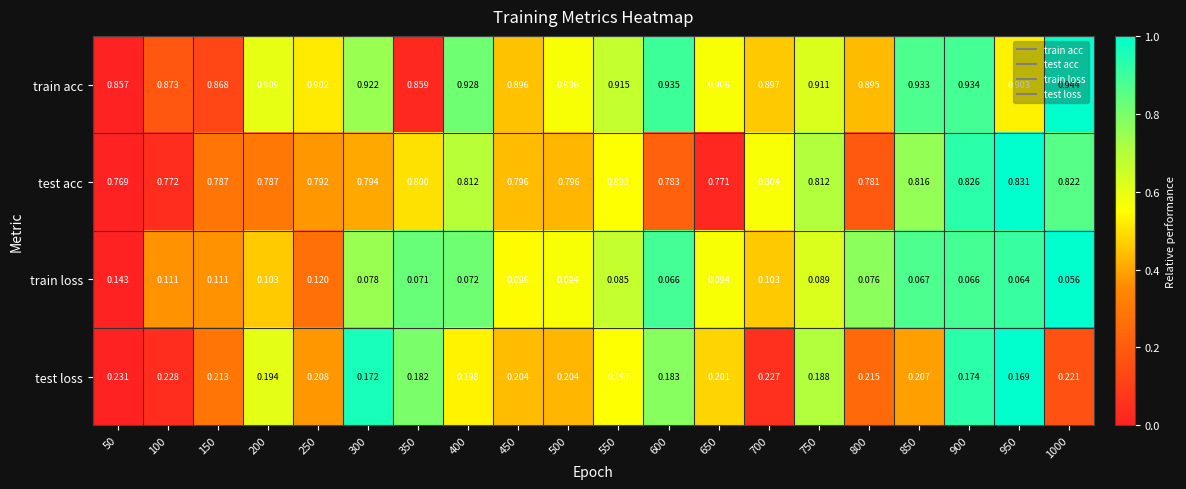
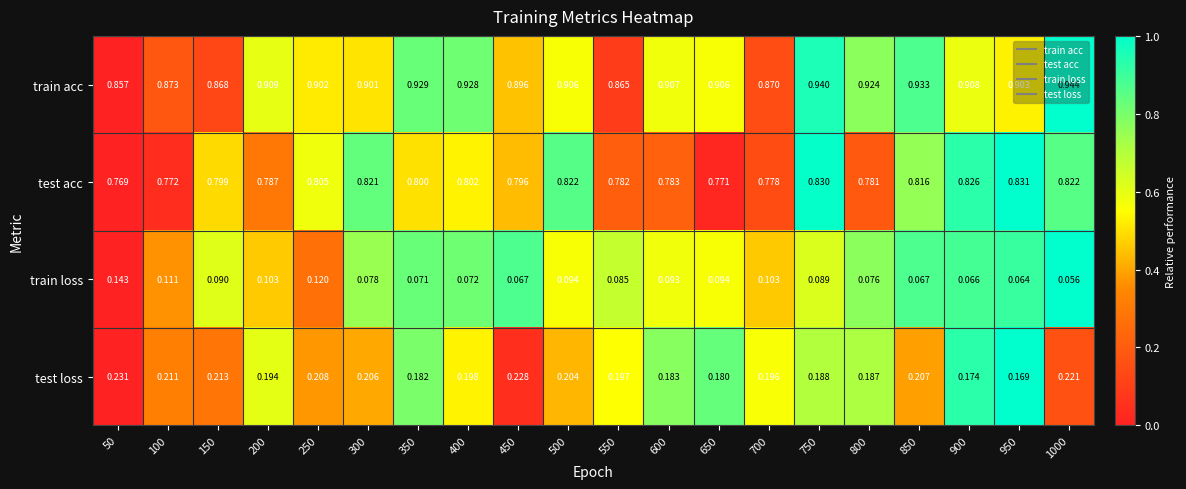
train acc, 300: 0.922 -> 0.901
train acc, 350: 0.859 -> 0.929
train acc, 550: 0.915 -> 0.865
train acc, 600: 0.935 -> 0.907
train acc, 700: 0.897 -> 0.870
train acc, 750: 0.911 -> 0.940
train acc, 800: 0.895 -> 0.924
train acc, 900: 0.934 -> 0.908
test acc, 150: 0.787 -> 0.799
test acc, 250: 0.792 -> 0.805
test acc, 300: 0.794 -> 0.821
test acc, 400: 0.812 -> 0.802
test acc, 500: 0.796 -> 0.822
test acc, 550: 0.803 -> 0.782
test acc, 700: 0.804 -> 0.778
test acc, 750: 0.812 -> 0.830
train loss, 150: 0.111 -> 0.090
train loss, 450: 0.096 -> 0.067
train loss, 600: 0.066 -> 0.093
test loss, 100: 0.228 -> 0.211
test loss, 300: 0.172 -> 0.206
test loss, 450: 0.204 -> 0.228
test loss, 650: 0.201 -> 0.180
test loss, 700: 0.227 -> 0.196
test loss, 800: 0.215 -> 0.187
